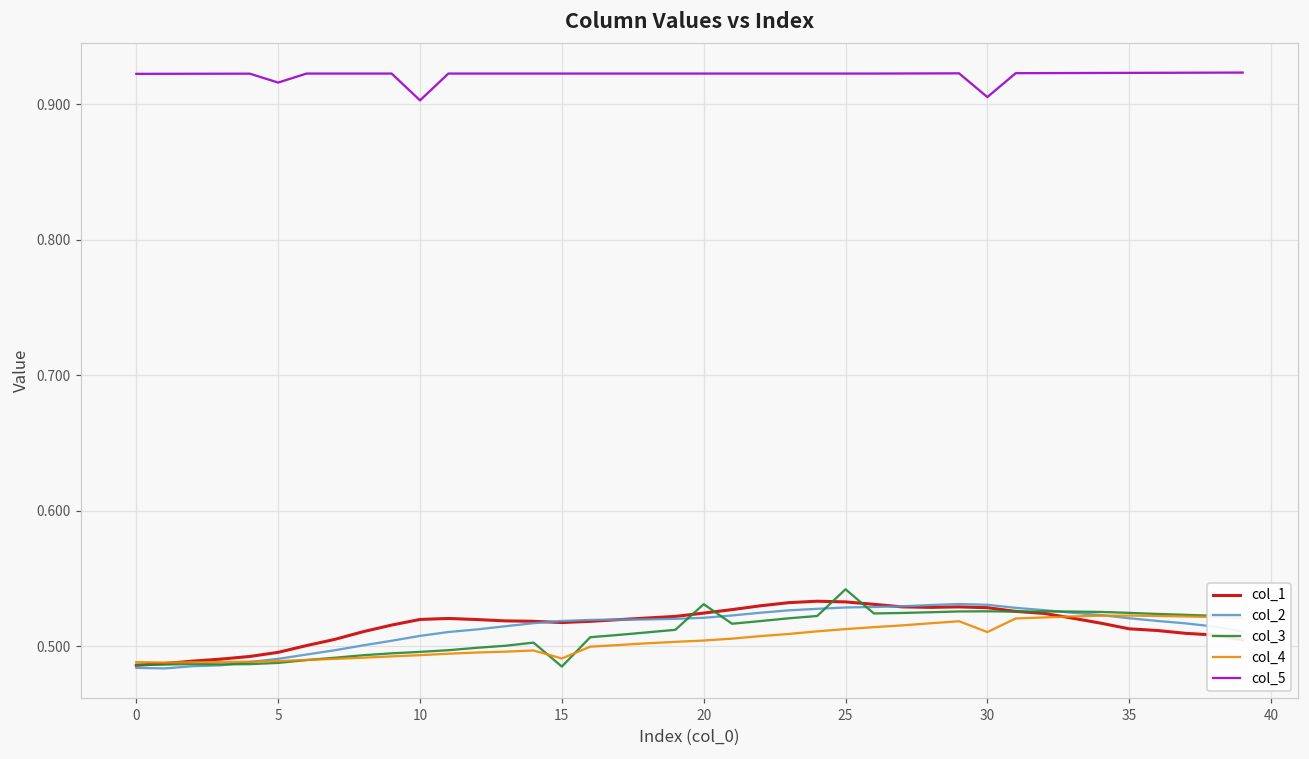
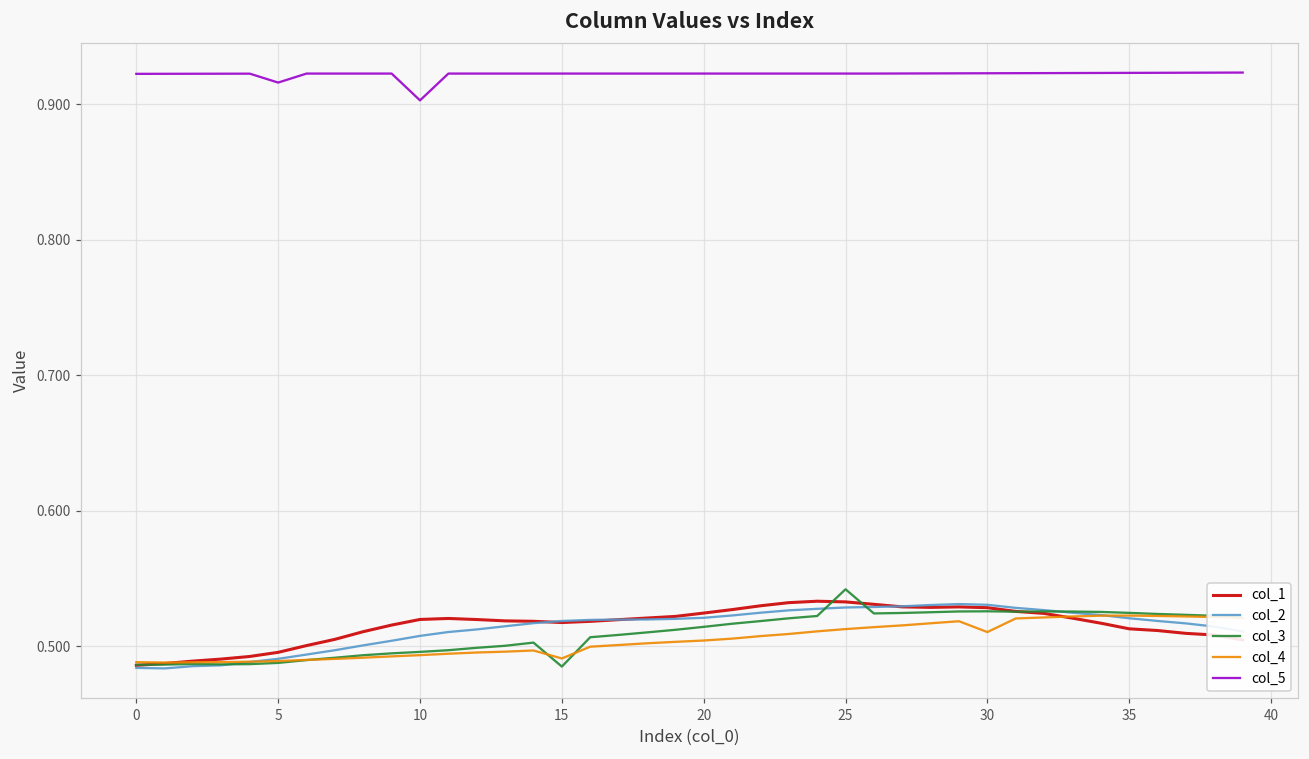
col_3, 20: 0.531 -> 0.514
col_5, 30: 0.905 -> 0.923
